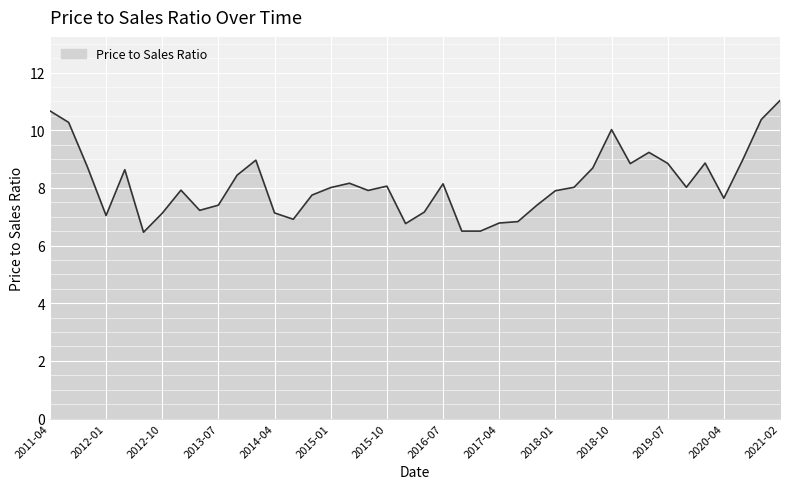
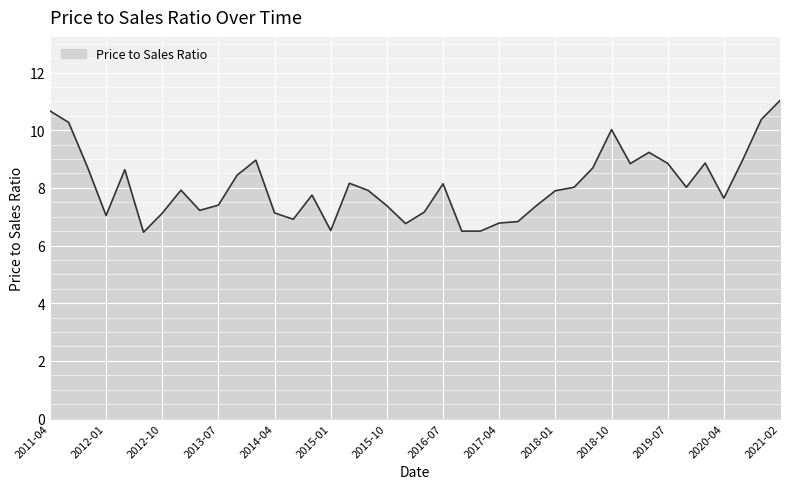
2015-01: 8.0 -> 6.5
2015-10: 8.1 -> 7.4
